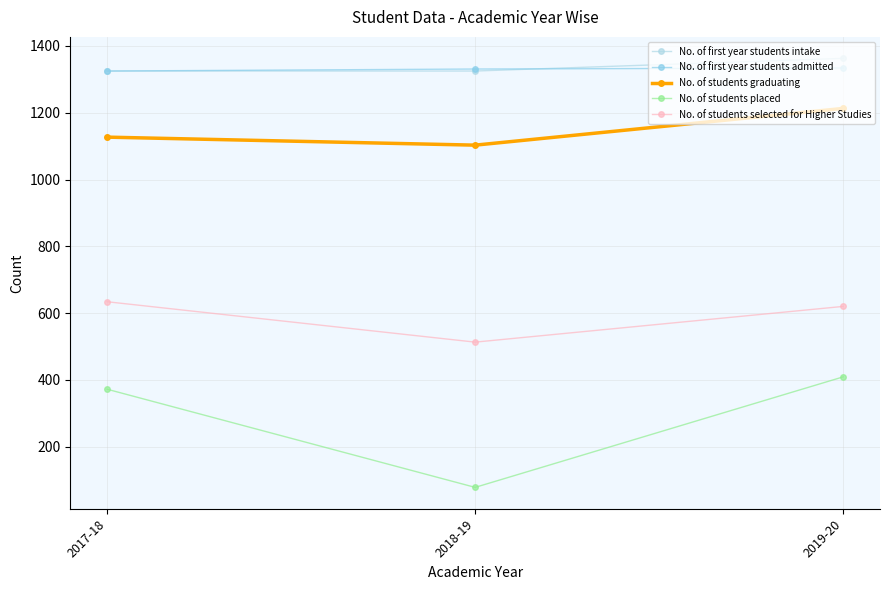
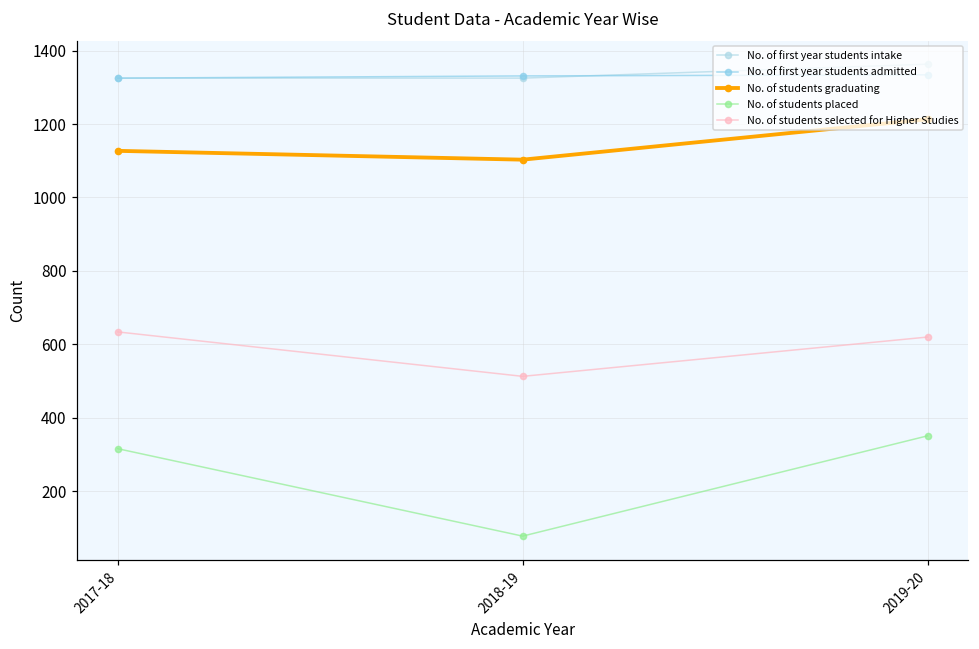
No. of students placed, 2017-18: 370 -> 320
No. of students placed, 2019-20: 410 -> 350
